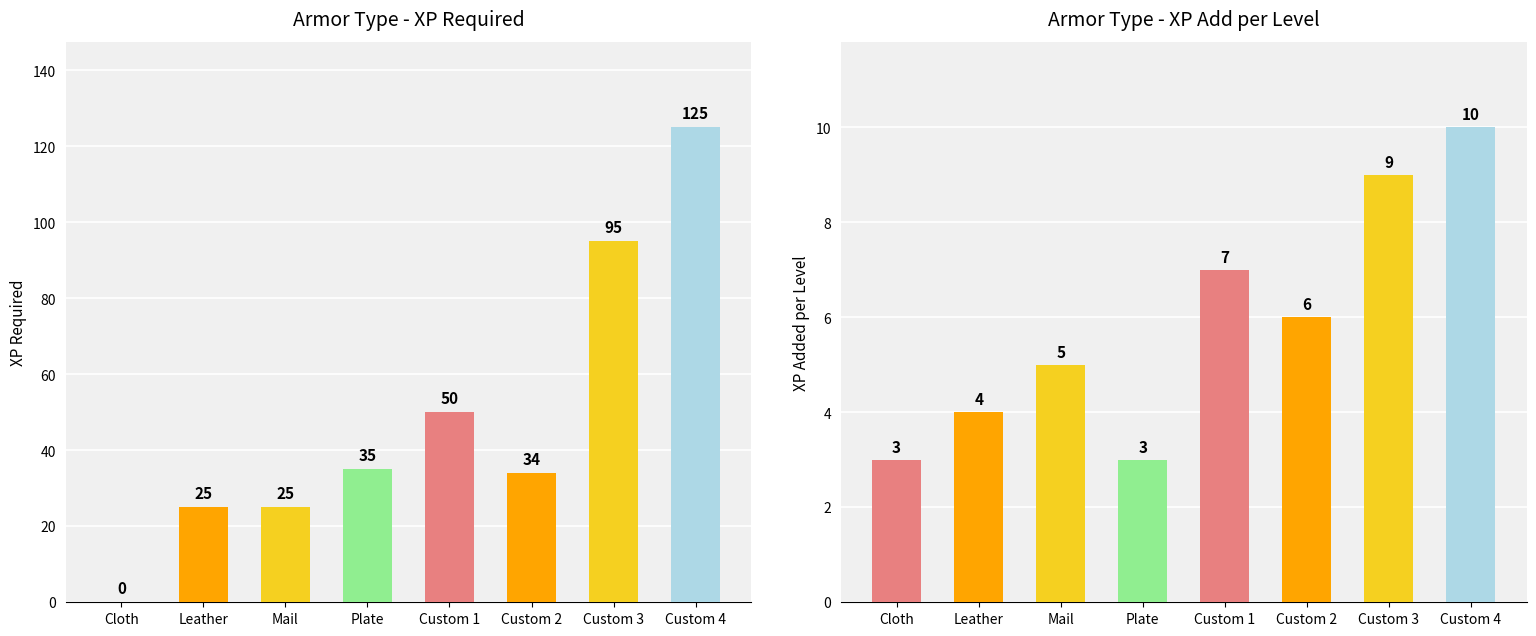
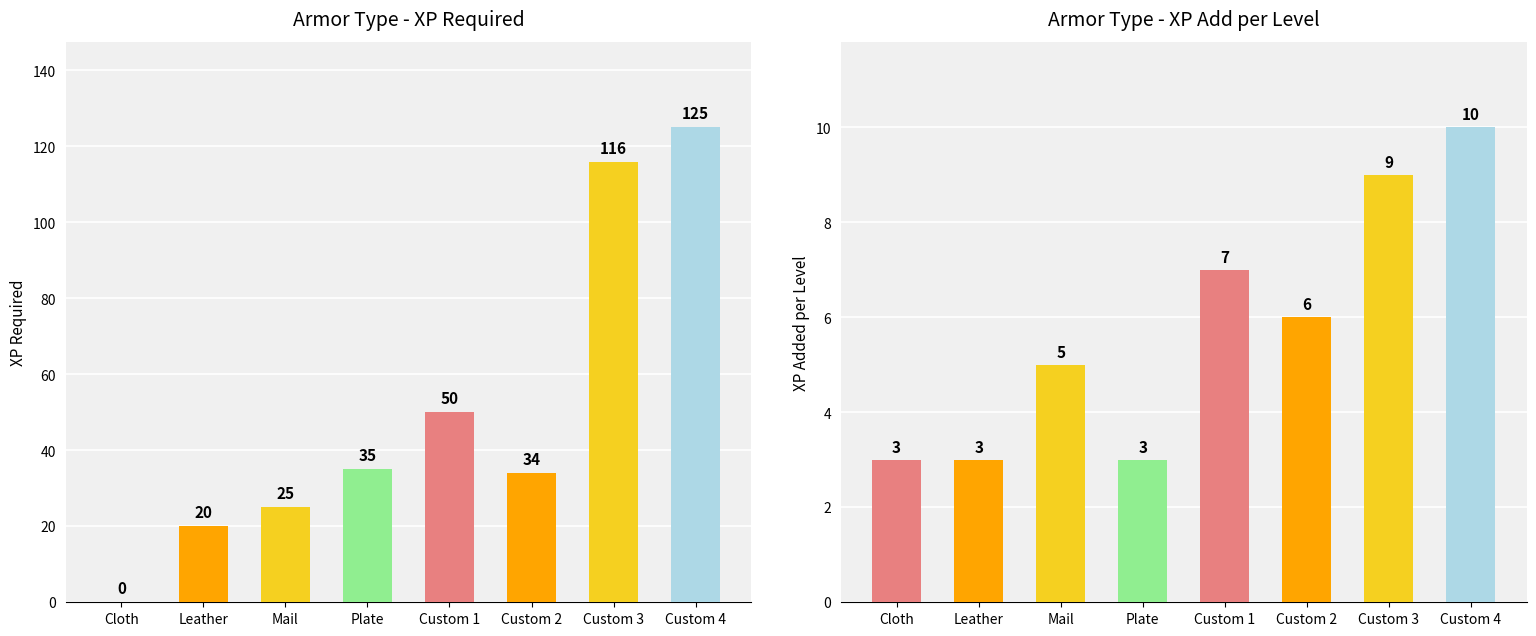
Armor Type - XP Required, Leather: 25 -> 20
Armor Type - XP Required, Custom 3: 95 -> 116
Armor Type - XP Add per Level, Leather: 4 -> 3
